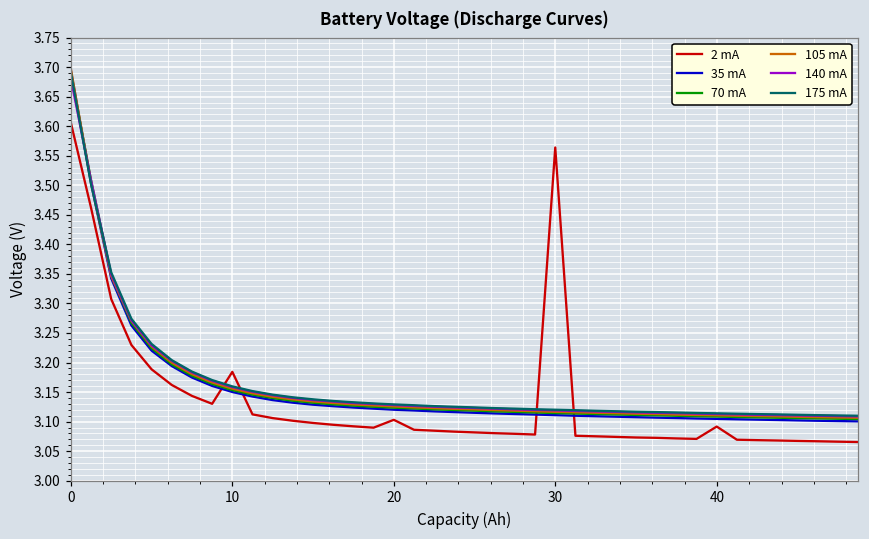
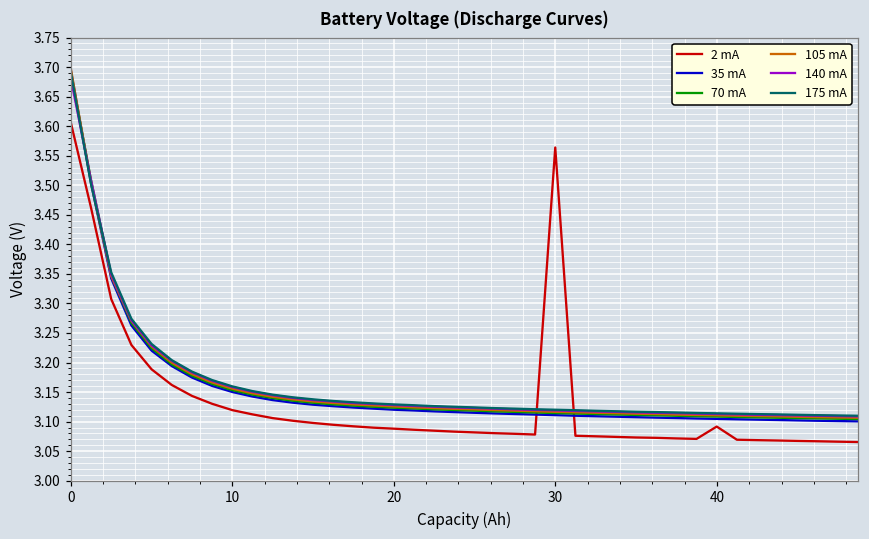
2 mA, 10: 3.18 -> 3.12
2 mA, 20: 3.10 -> 3.09
